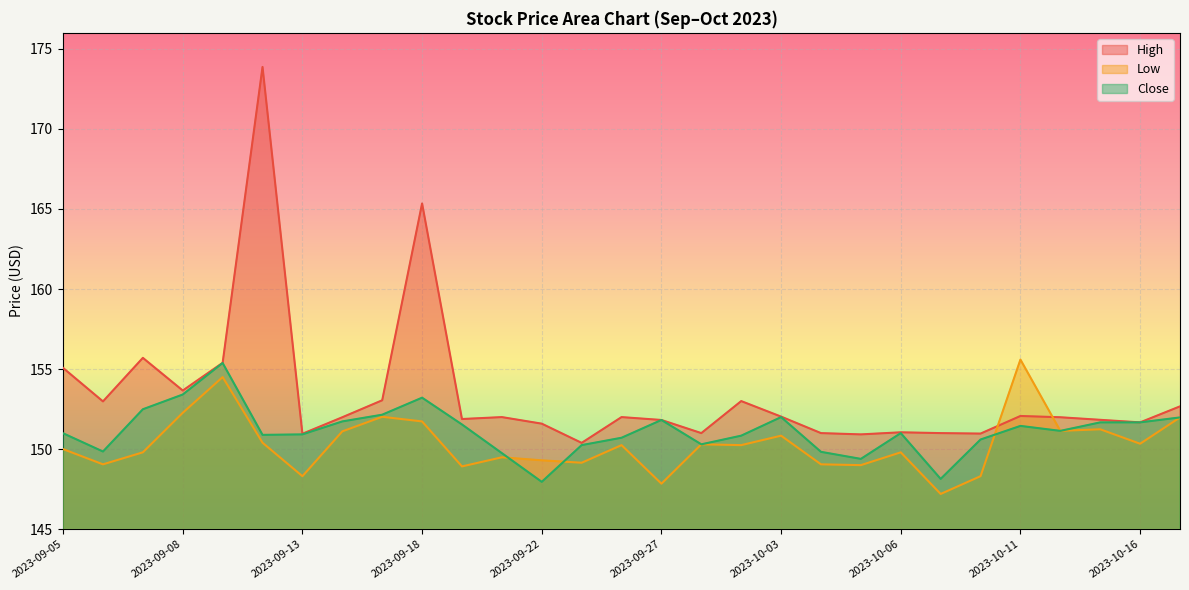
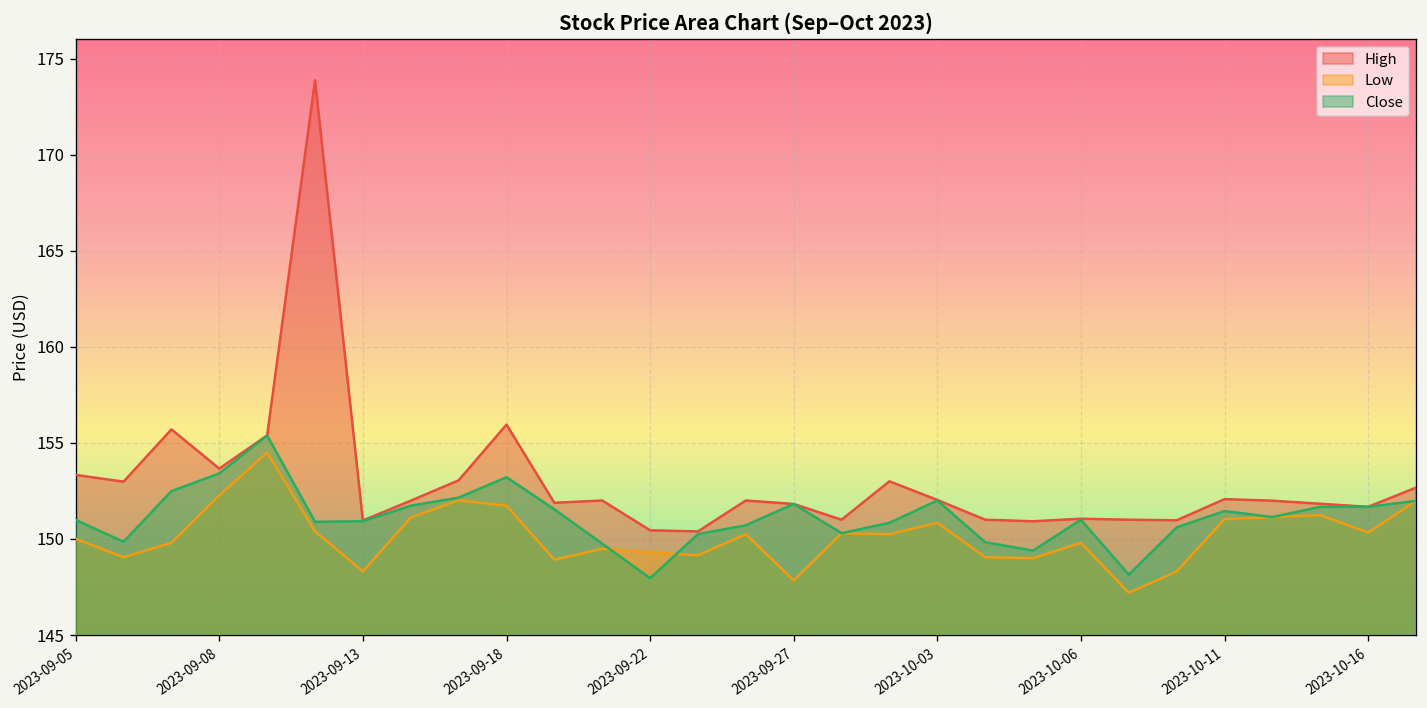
High, 2023-09-05: 155.1 -> 153.3
High, 2023-09-18: 165.3 -> 155.9
High, 2023-09-22: 151.6 -> 150.4
Low, 2023-10-11: 155.6 -> 151.0
